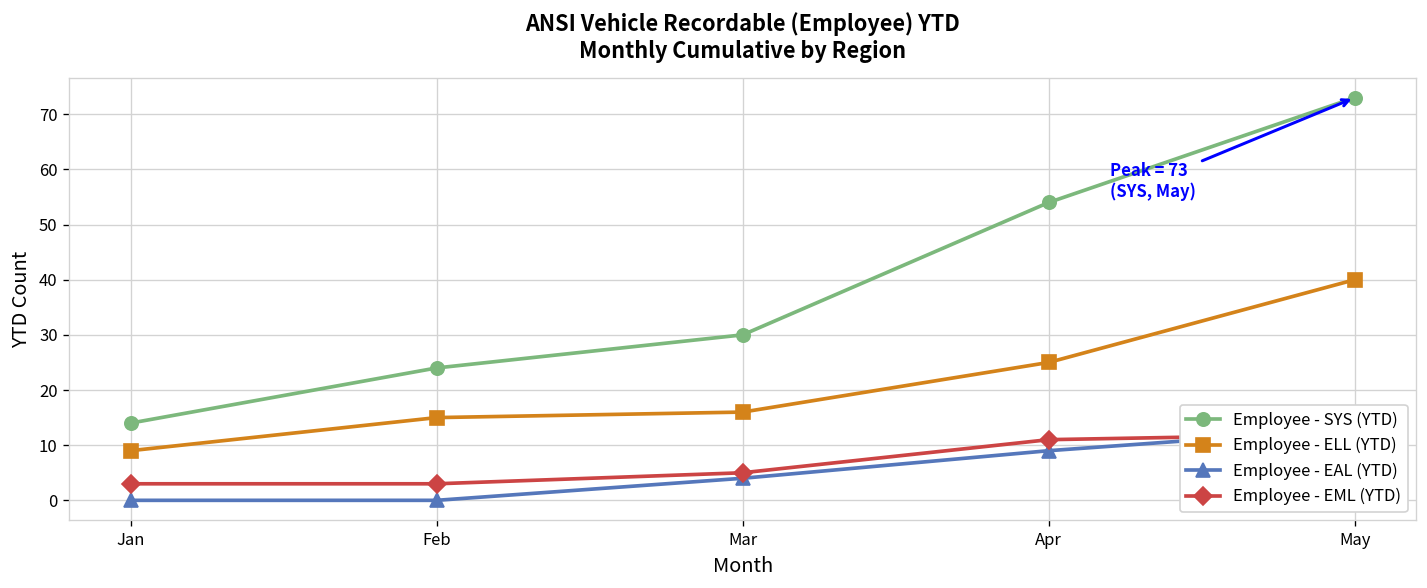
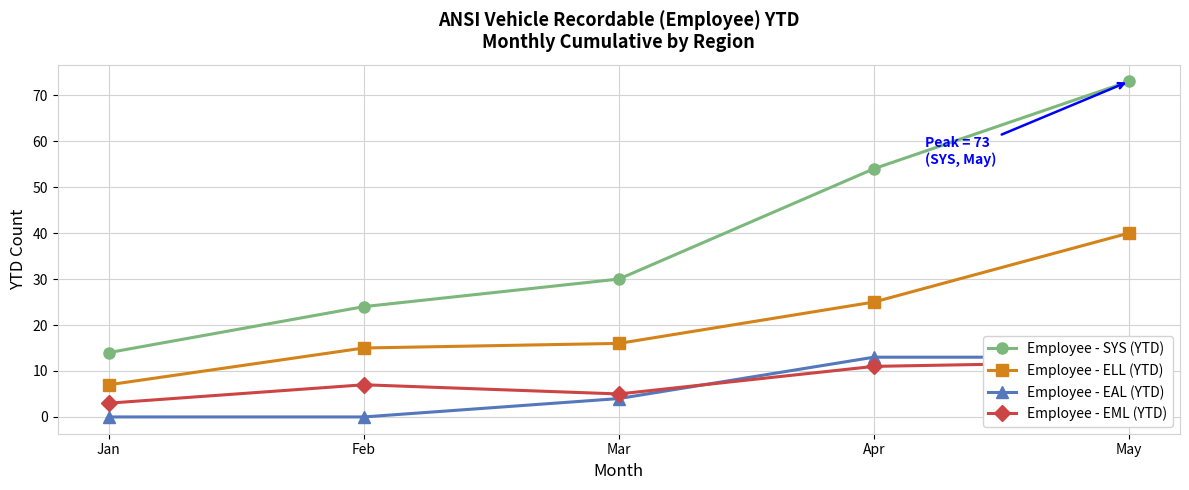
Employee - ELL (YTD), Jan: 9 -> 7
Employee - EML (YTD), Feb: 3 -> 7
Employee - EAL (YTD), Apr: 9 -> 13
